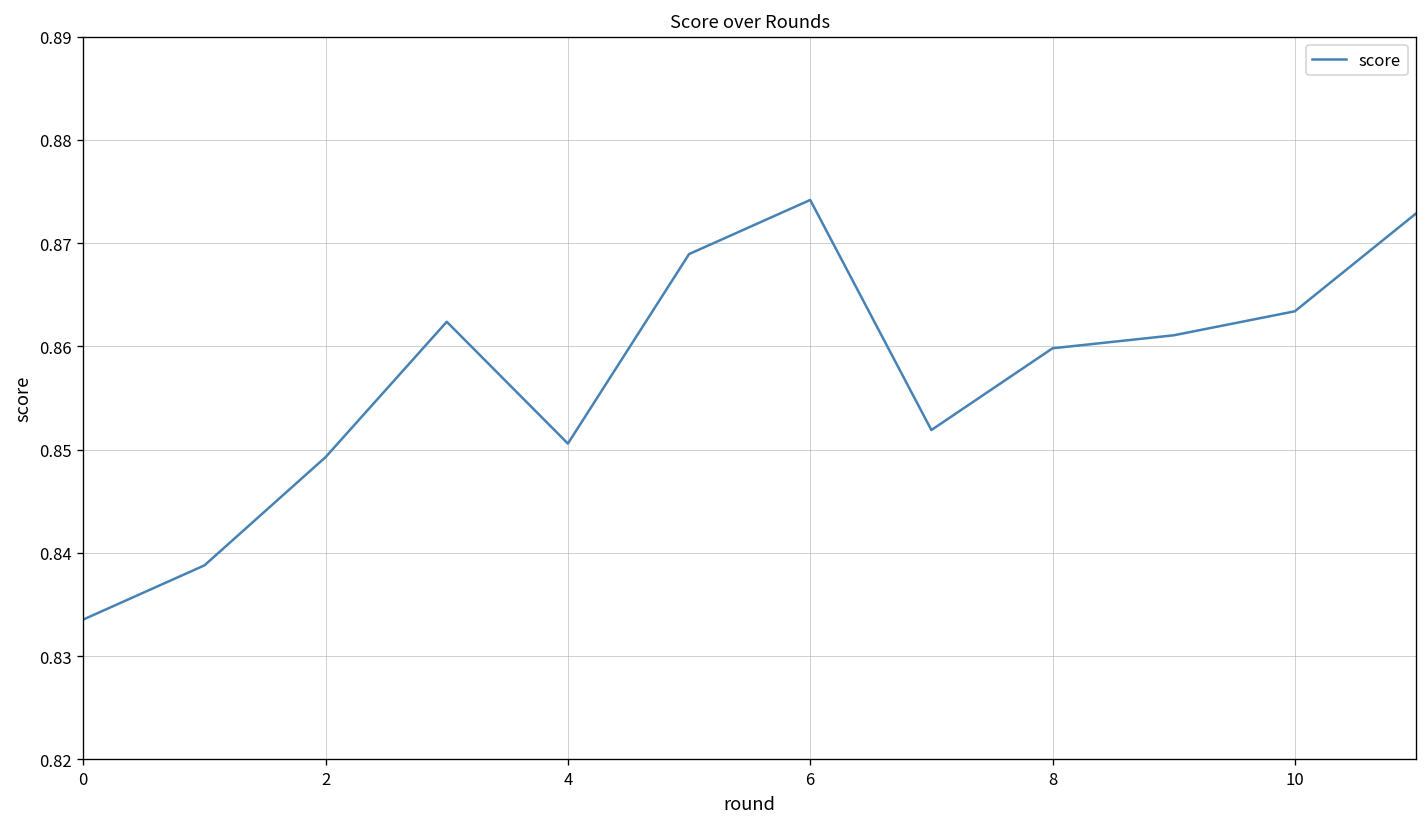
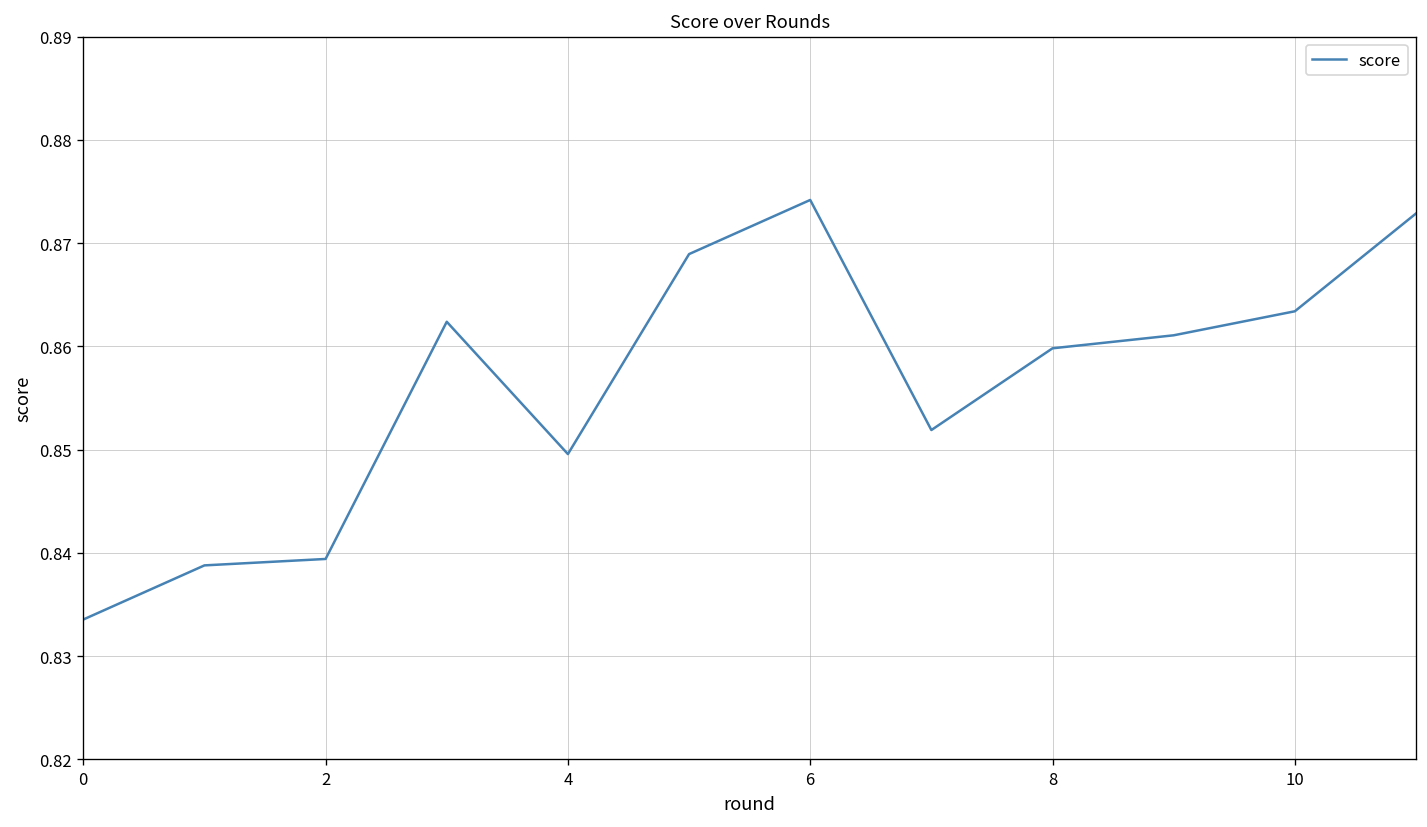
2: 0.849 -> 0.839
4: 0.851 -> 0.850
